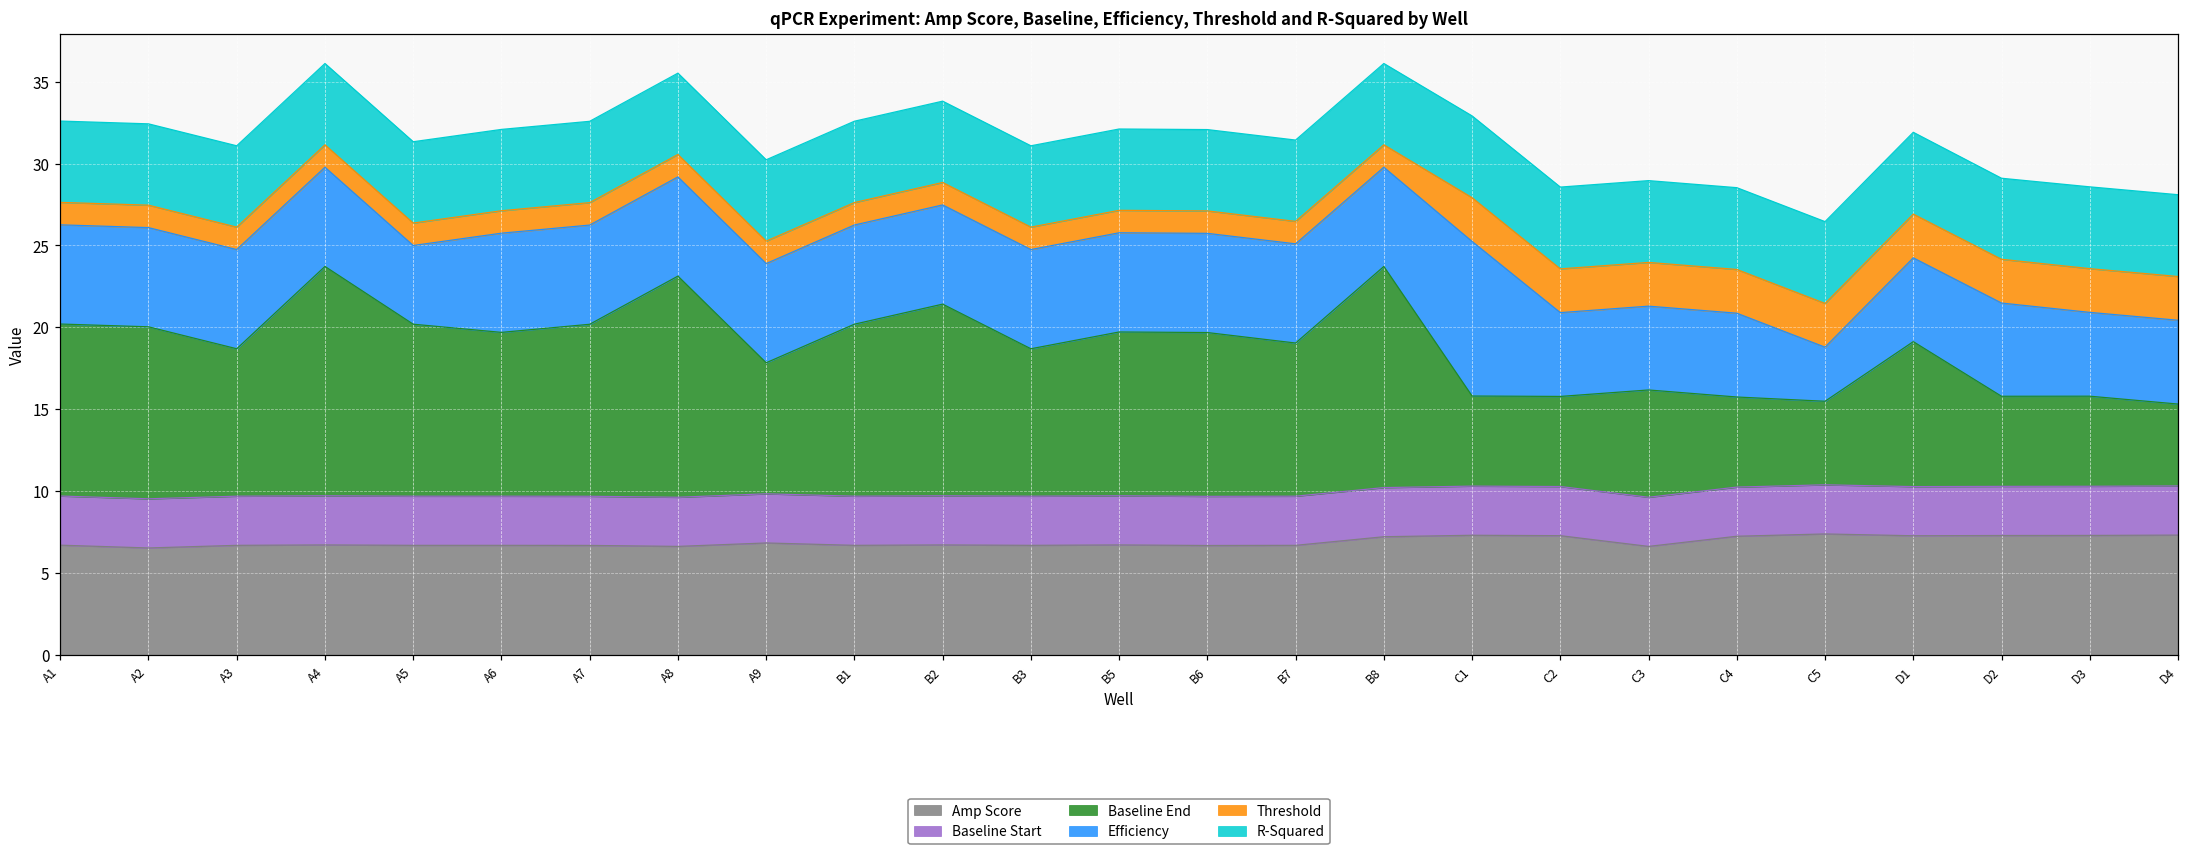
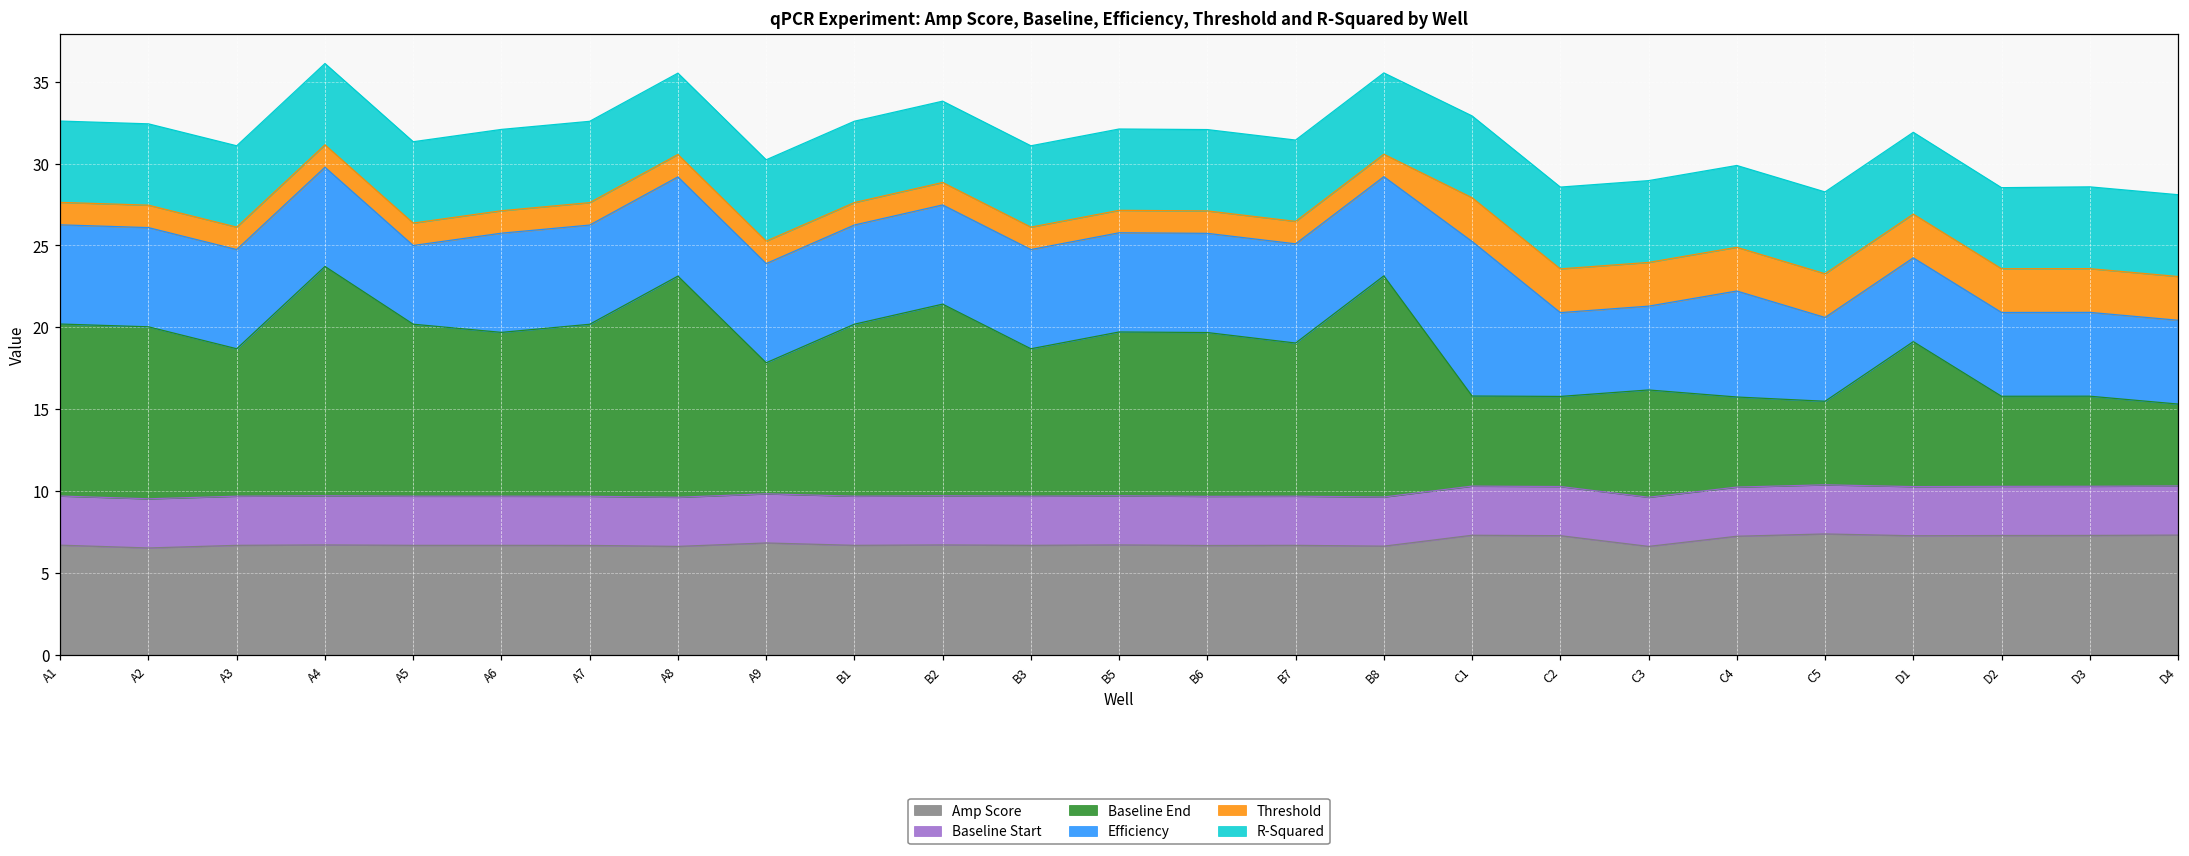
Amp Score, B8: 7.2 -> 6.6
Efficiency, C4: 5.1 -> 6.5
Efficiency, C5: 3.3 -> 5.1
Efficiency, D2: 5.7 -> 5.1
